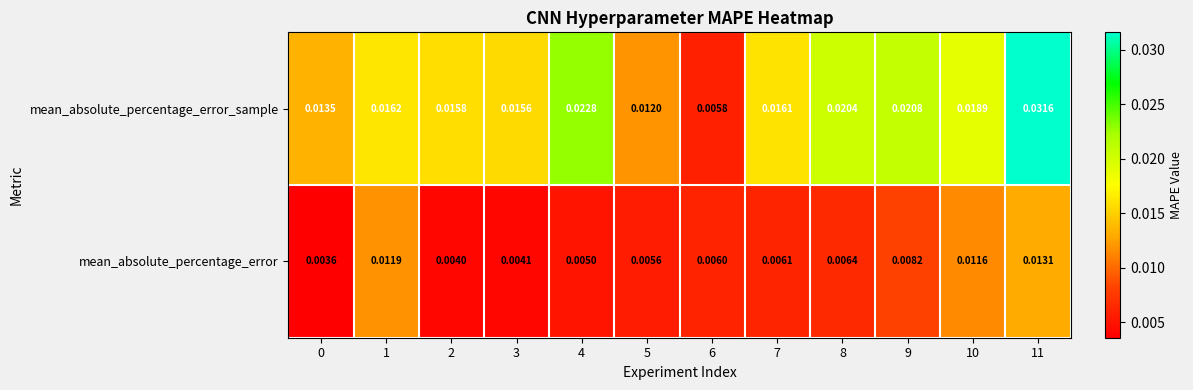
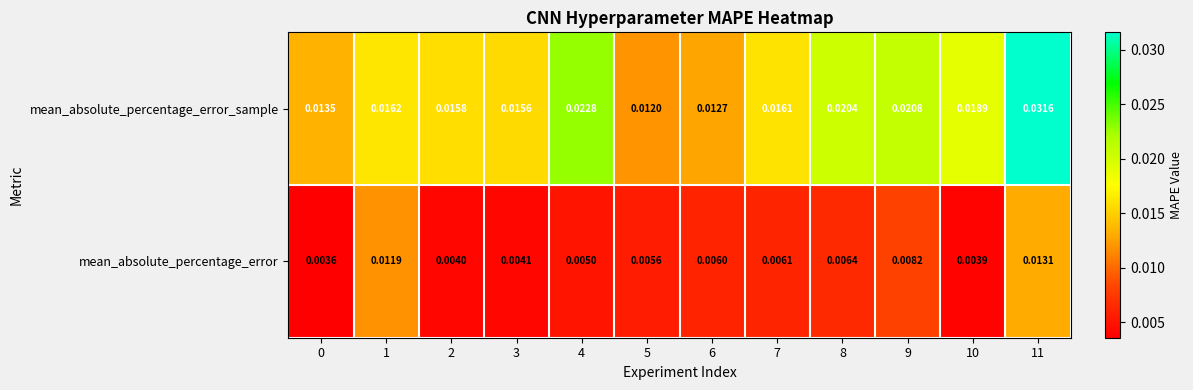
mean_absolute_percentage_error_sample, 6: 0.0058 -> 0.0127
mean_absolute_percentage_error, 10: 0.0116 -> 0.0039
